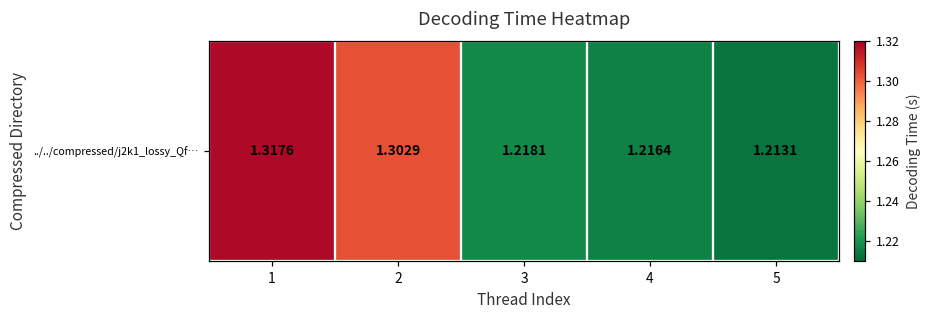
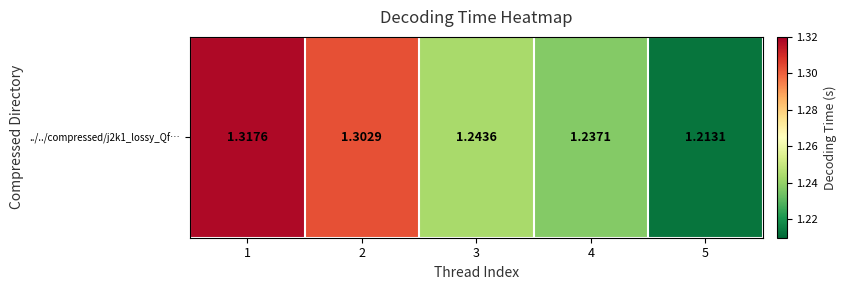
../../compressed/j2k1_lossy_Qf…, 3: 1.2181 -> 1.2436
../../compressed/j2k1_lossy_Qf…, 4: 1.2164 -> 1.2371
